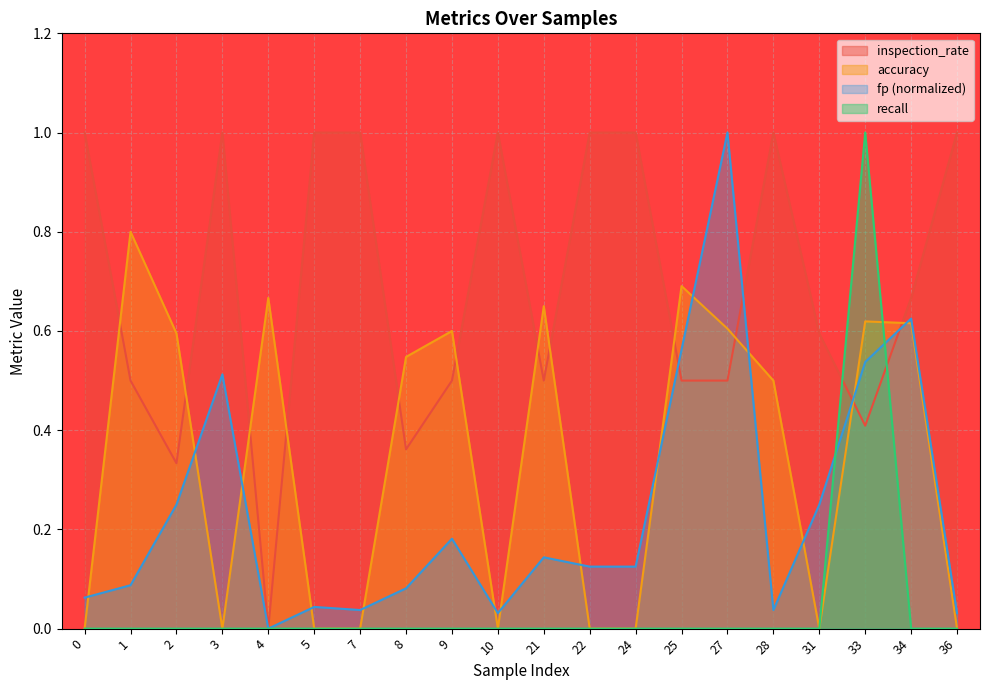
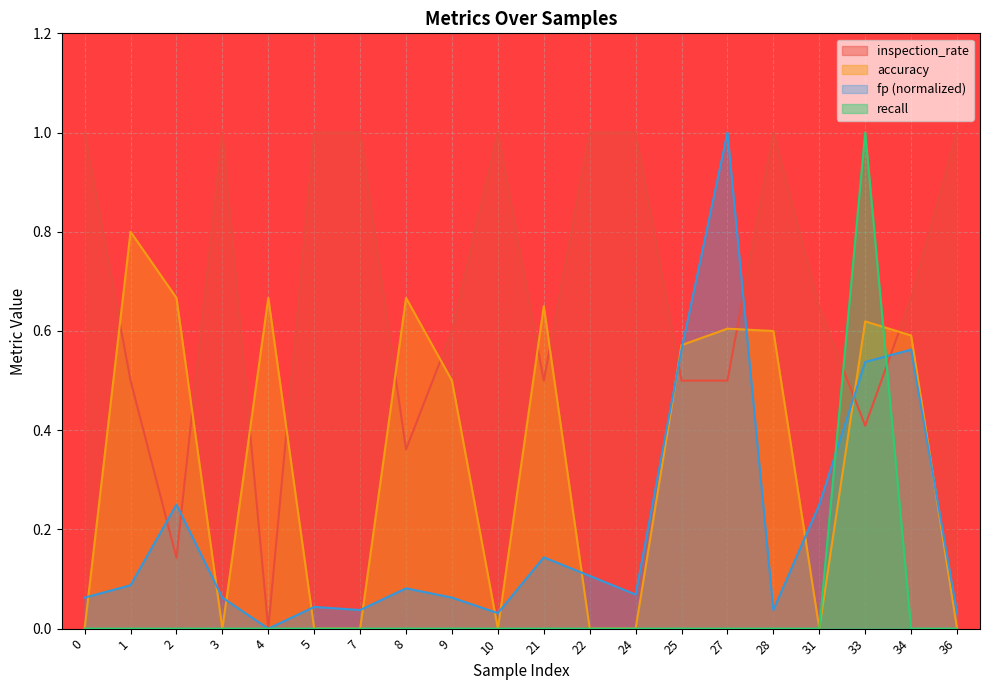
inspection_rate, 2: 0.33 -> 0.14
accuracy, 2: 0.60 -> 0.67
fp (normalized), 3: 0.51 -> 0.06
accuracy, 8: 0.55 -> 0.67
inspection_rate, 9: 0.5 -> 0.6
accuracy, 9: 0.6 -> 0.5
fp (normalized), 9: 0.18 -> 0.06
fp (normalized), 22: 0.13 -> 0.11
fp (normalized), 24: 0.13 -> 0.07
accuracy, 25: 0.69 -> 0.57
accuracy, 28: 0.5 -> 0.6
inspection_rate, 31: 0.59 -> 0.65
accuracy, 34: 0.62 -> 0.59
fp (normalized), 34: 0.63 -> 0.56
